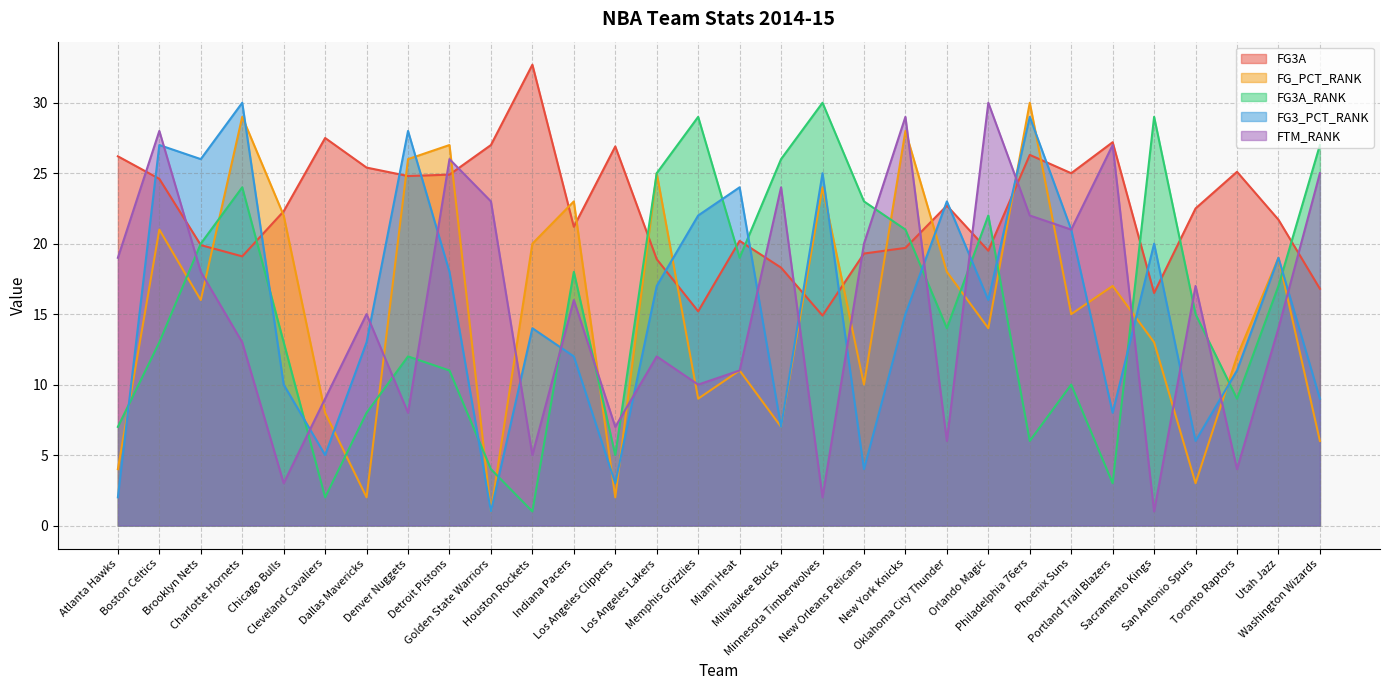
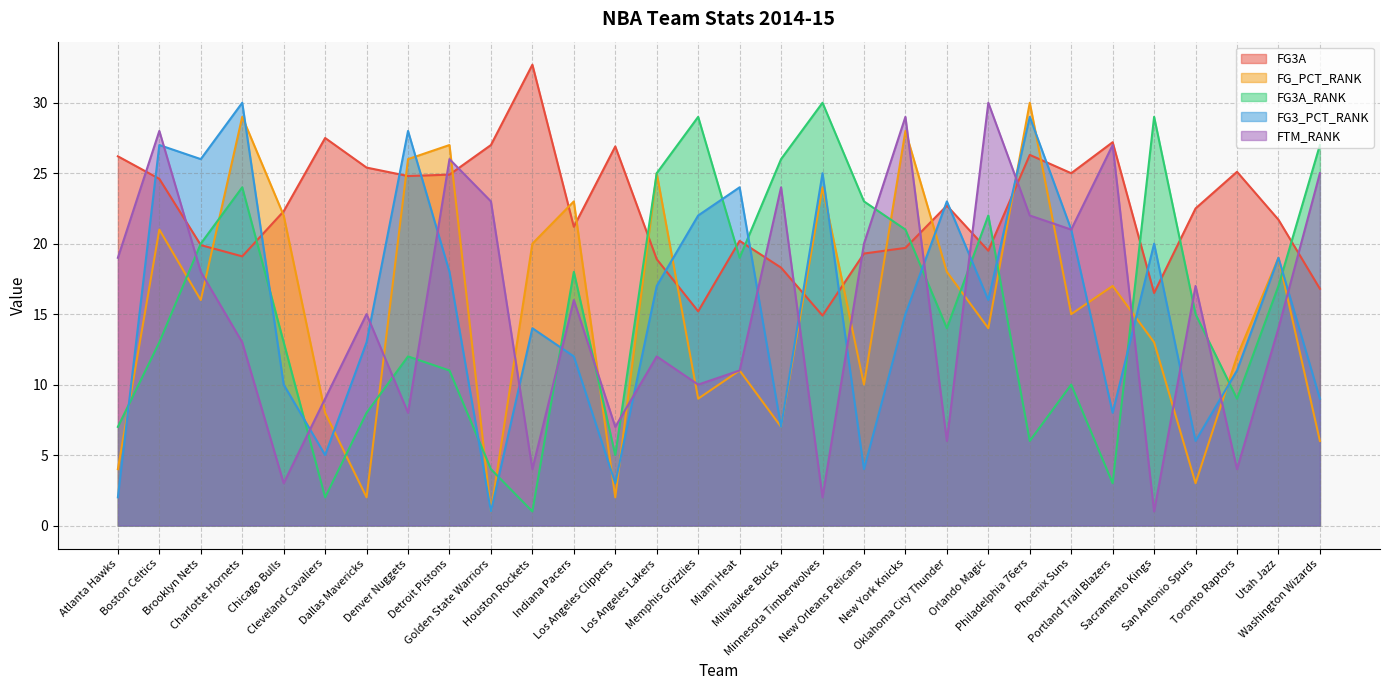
FTM_RANK, Houston Rockets: 5 -> 4
